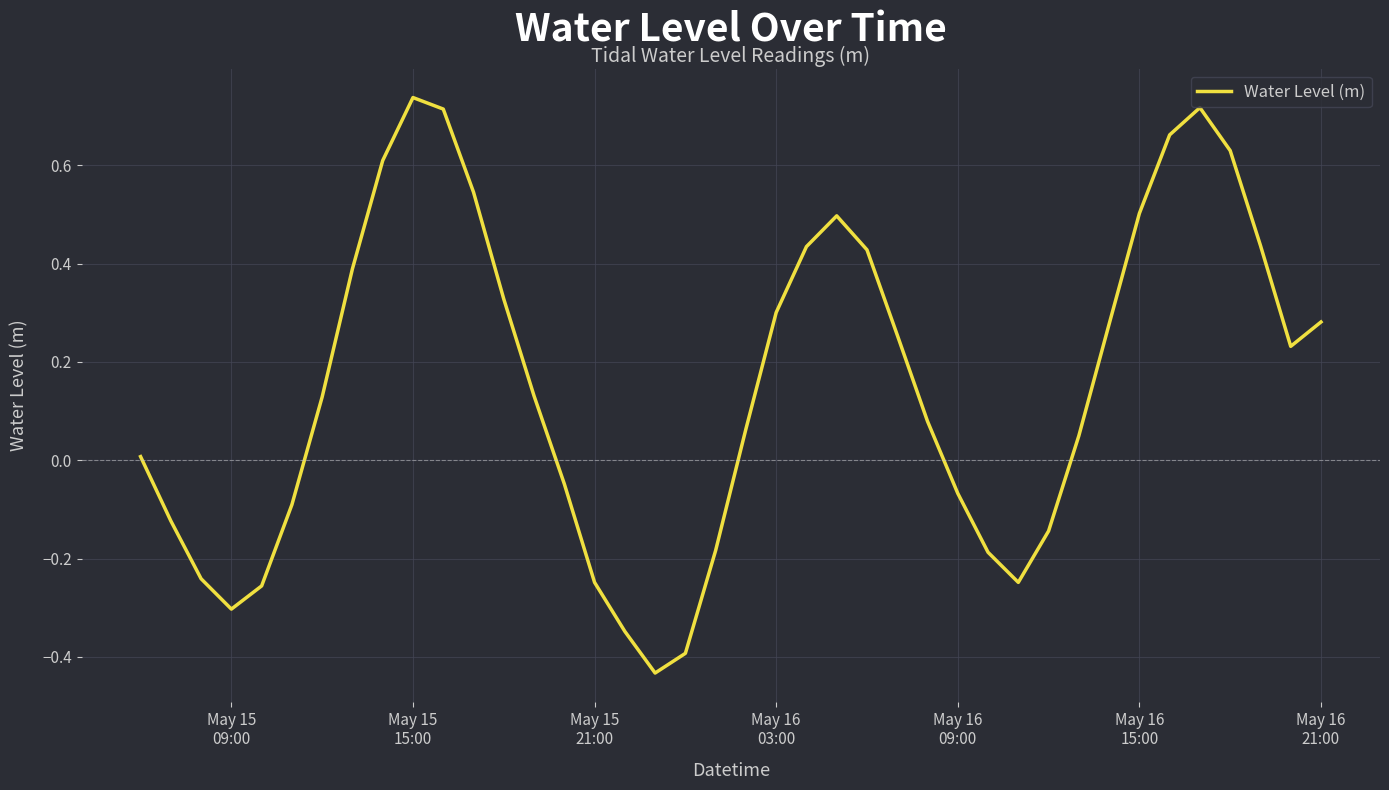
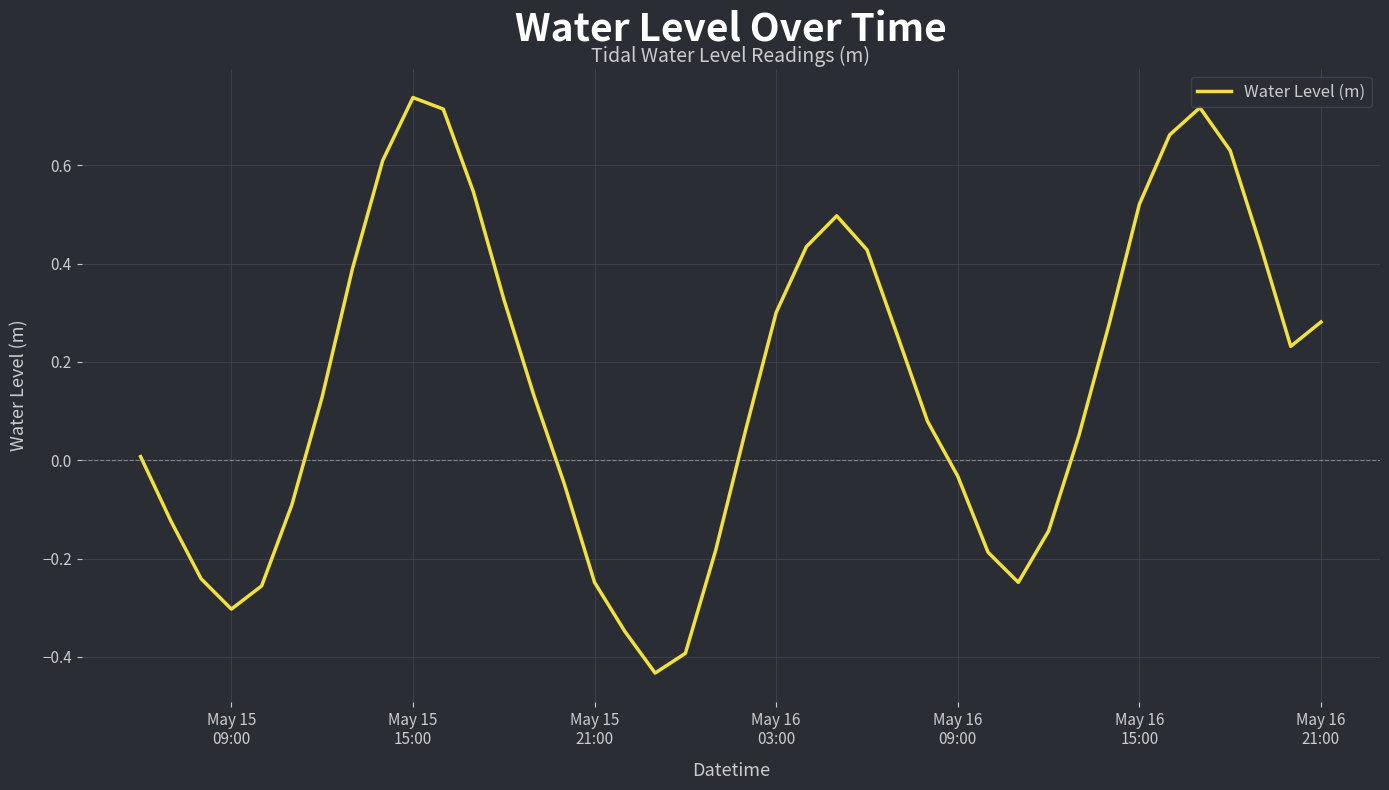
May 16 09:00: -0.07 -> -0.03
May 16 15:00: 0.50 -> 0.52
